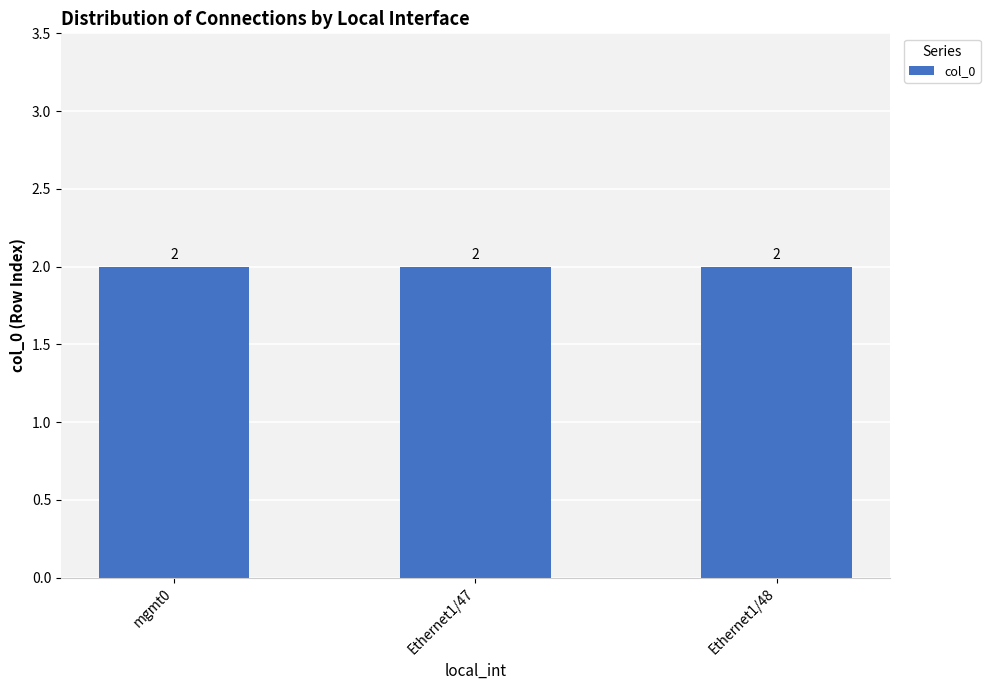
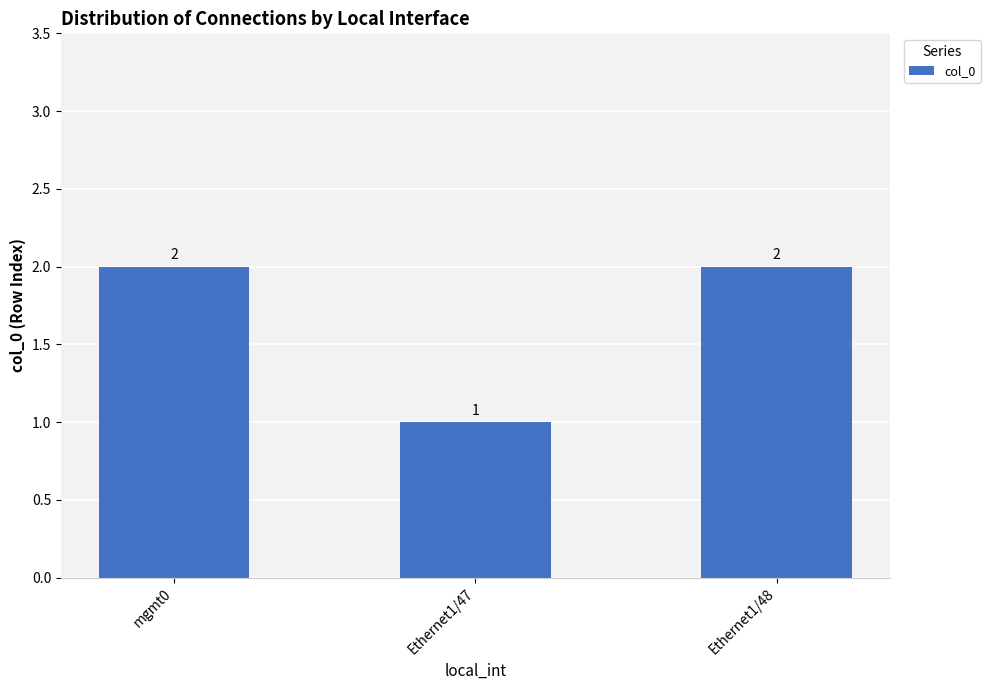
Ethernet1/47: 2 -> 1
